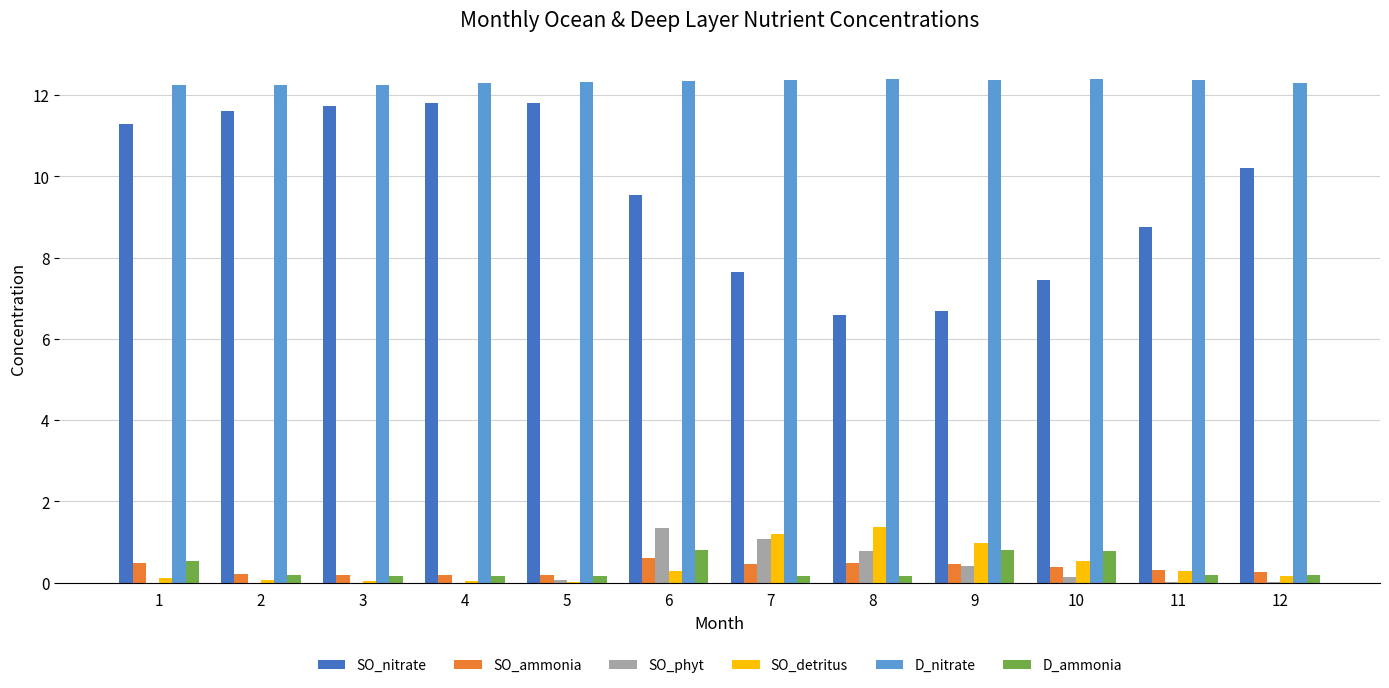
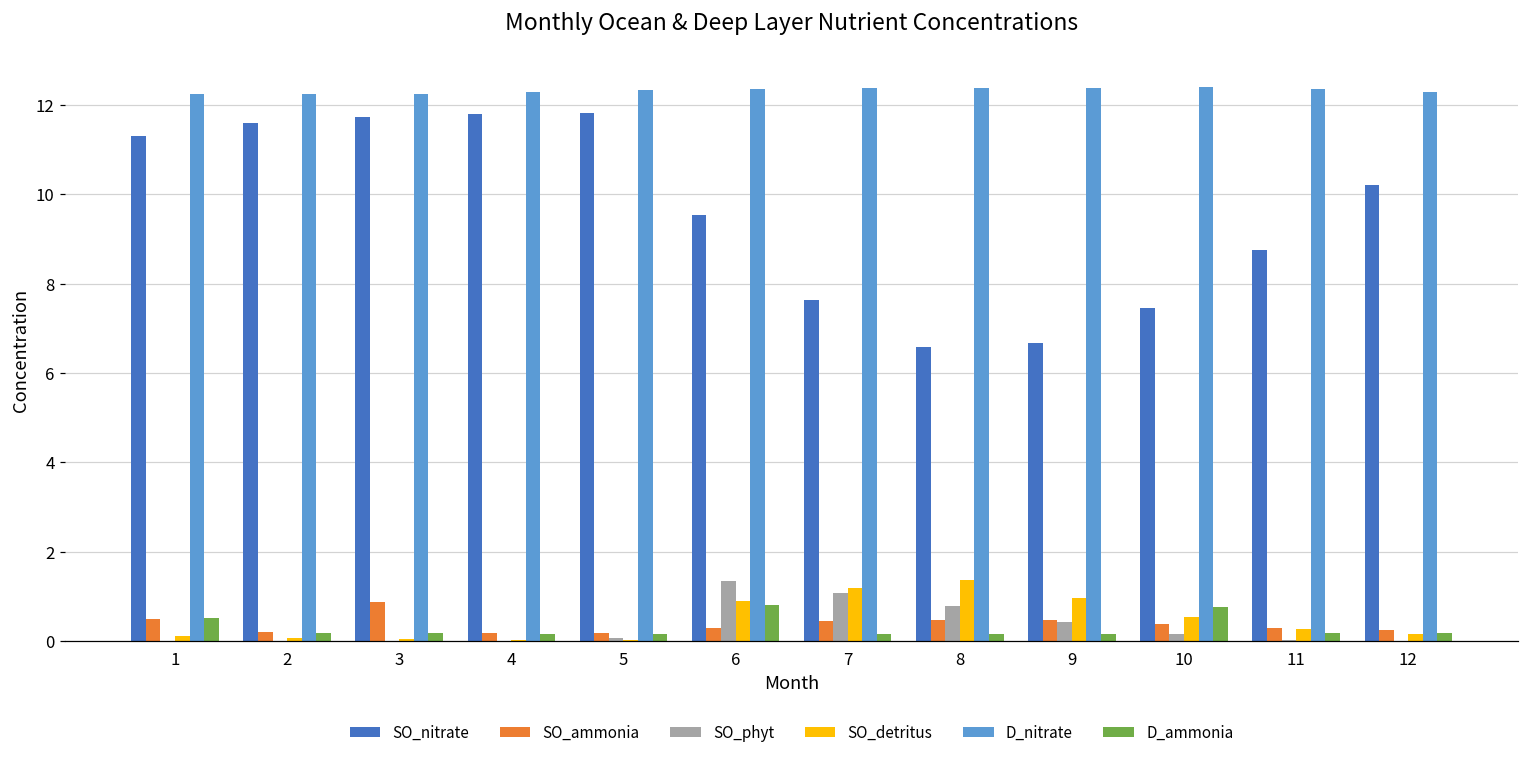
SO_ammonia, 3: 0.2 -> 0.9
SO_ammonia, 6: 0.6 -> 0.3
SO_detritus, 6: 0.3 -> 0.9
D_ammonia, 9: 0.8 -> 0.2
